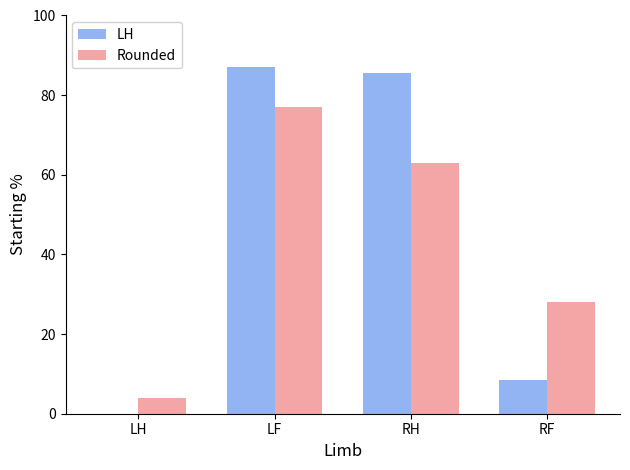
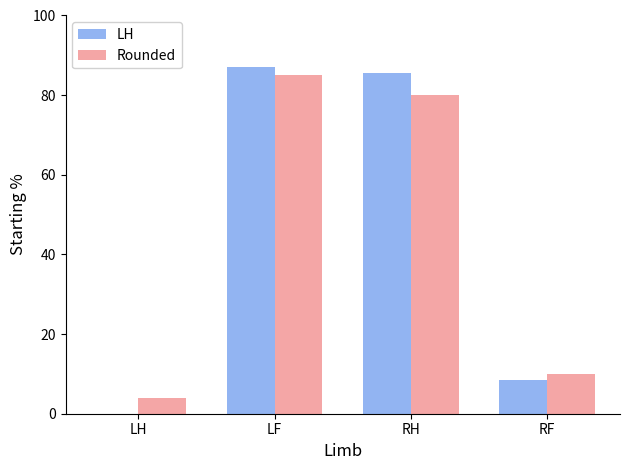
Rounded, LF: 77 -> 85
Rounded, RH: 63 -> 80
Rounded, RF: 28 -> 10
